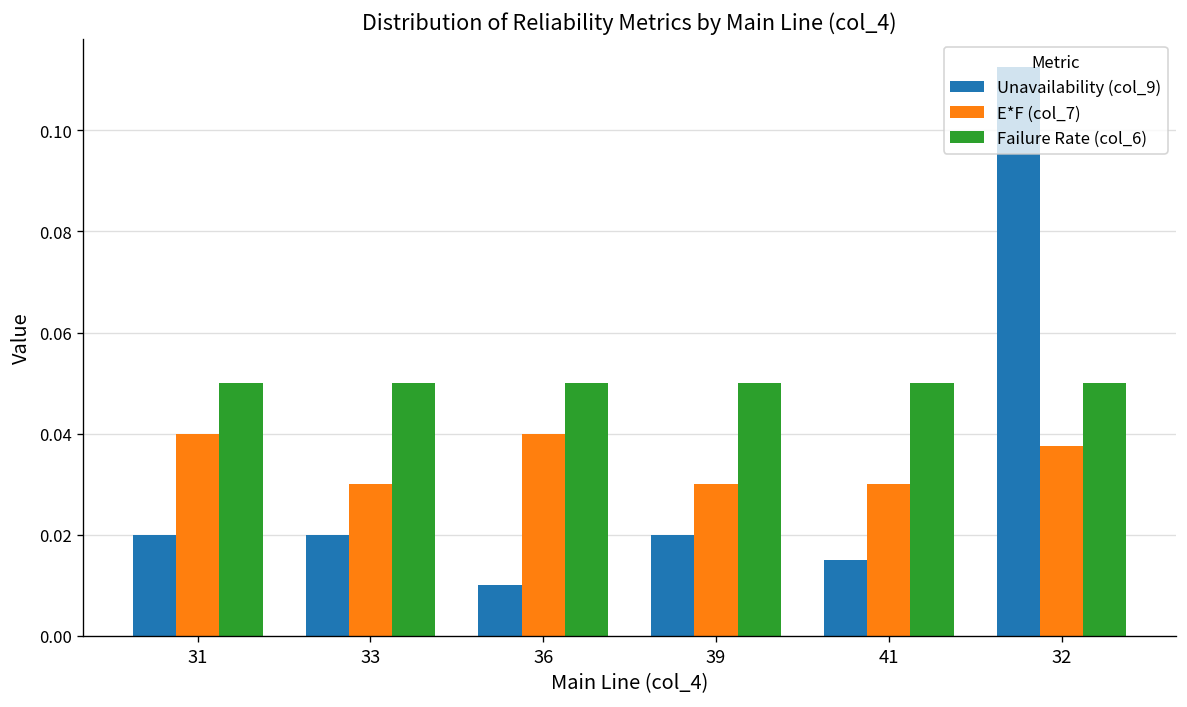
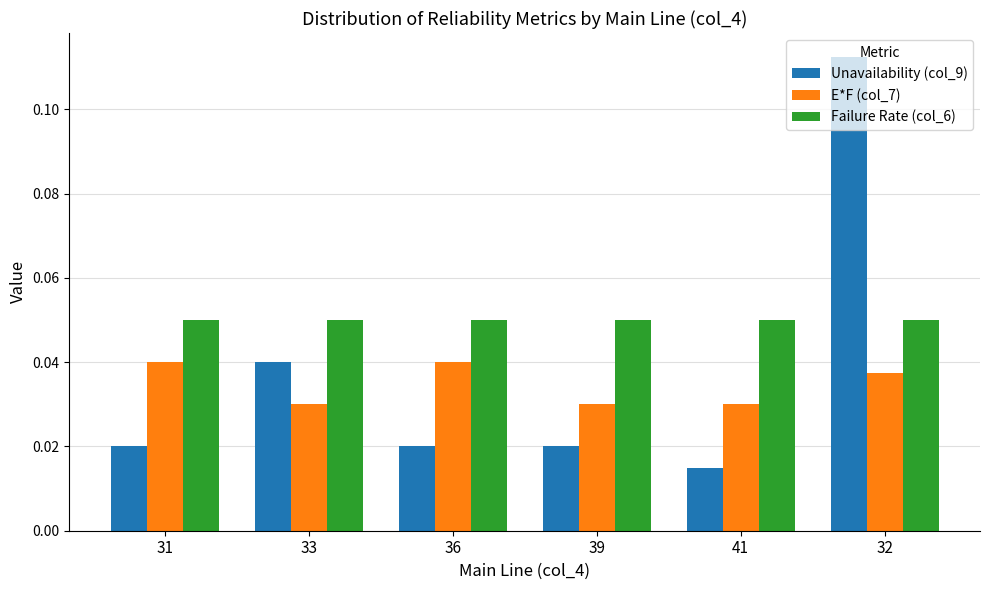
Unavailability (col_9), 33: 0.02 -> 0.04
Unavailability (col_9), 36: 0.01 -> 0.02
